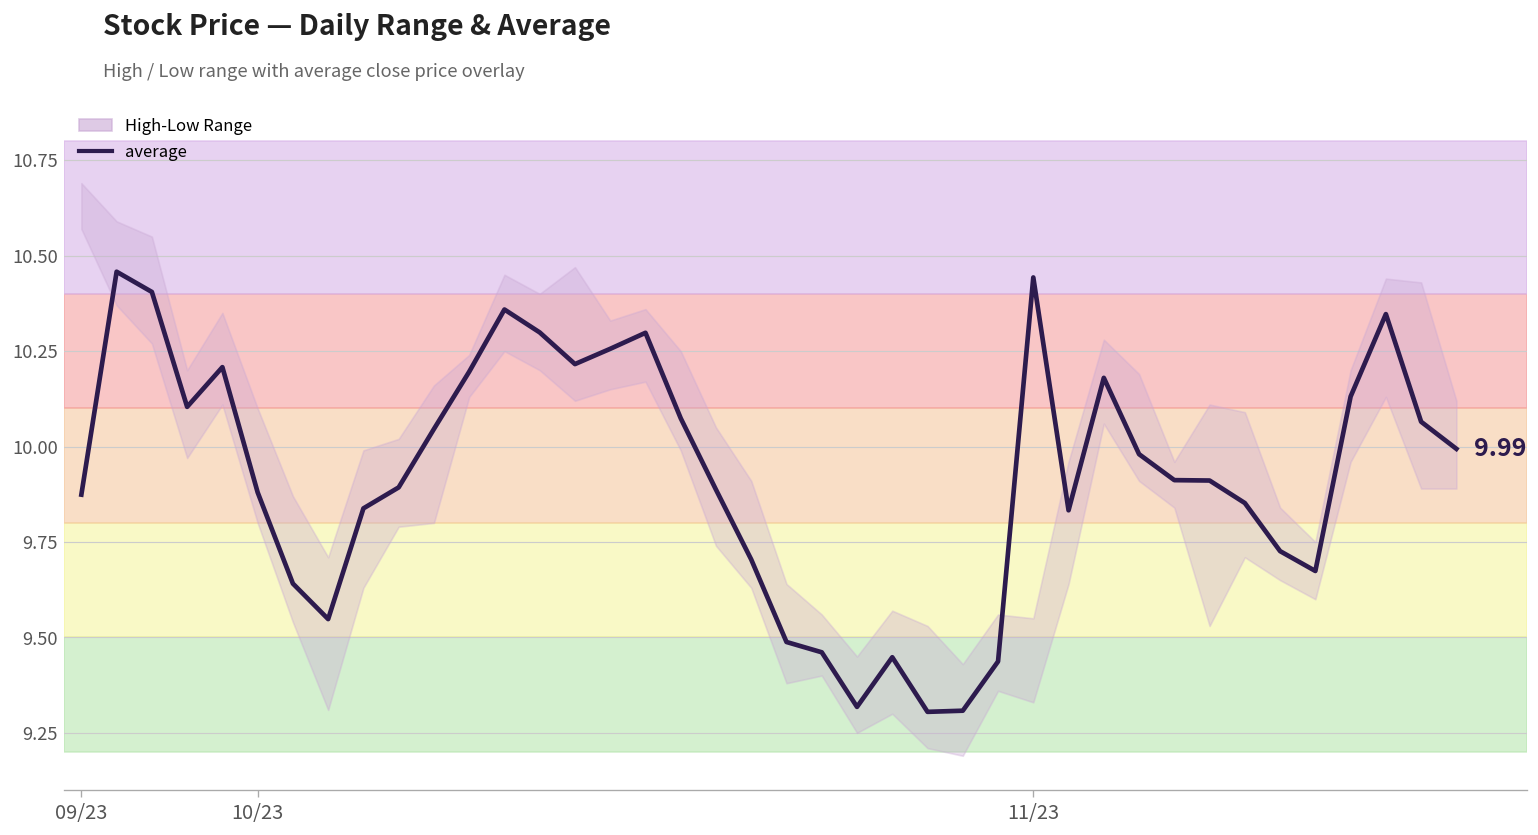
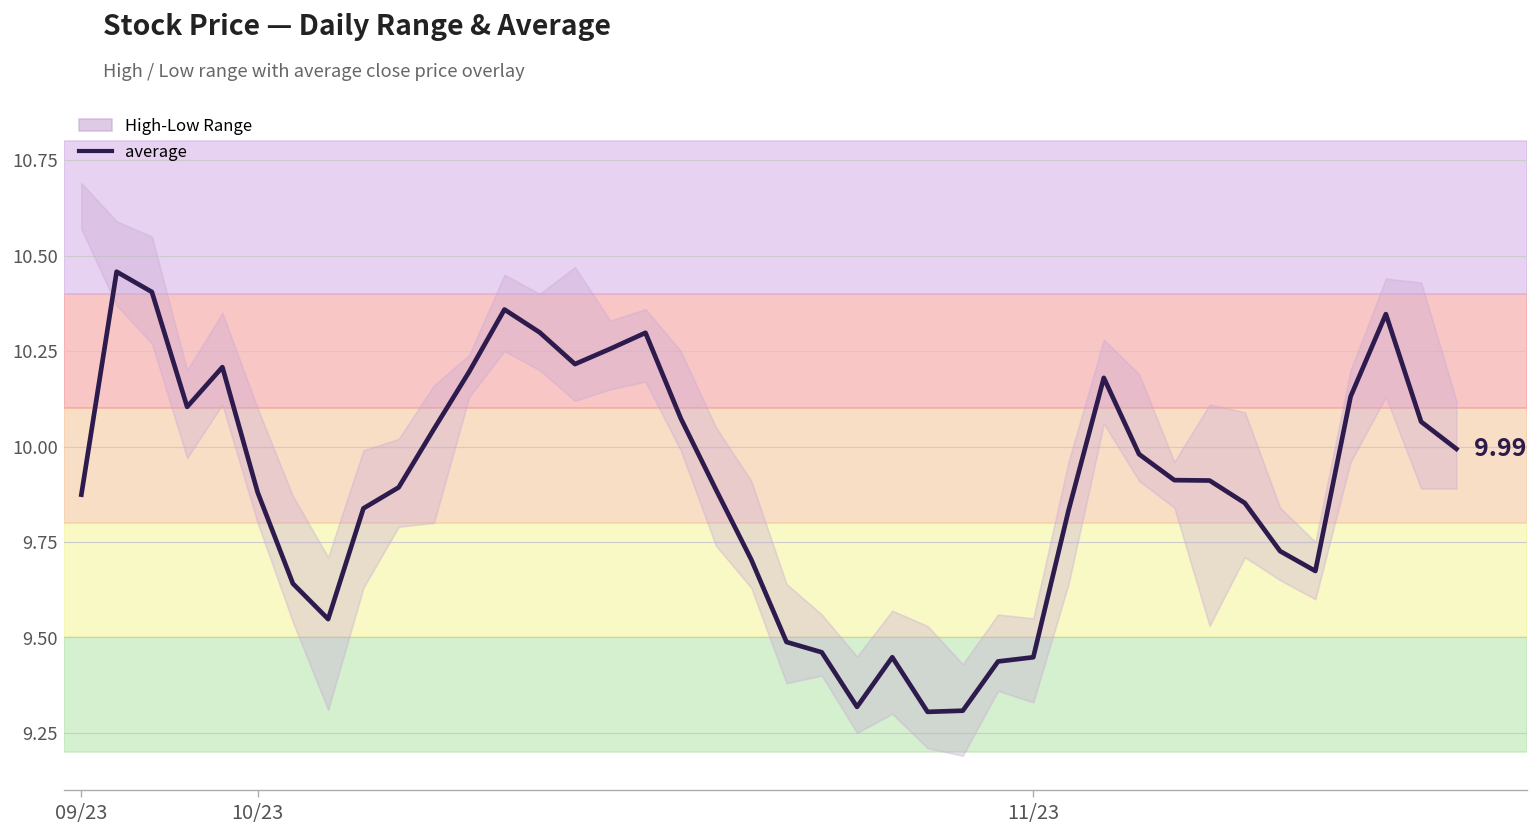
average, 11/23: 10.44 -> 9.45
